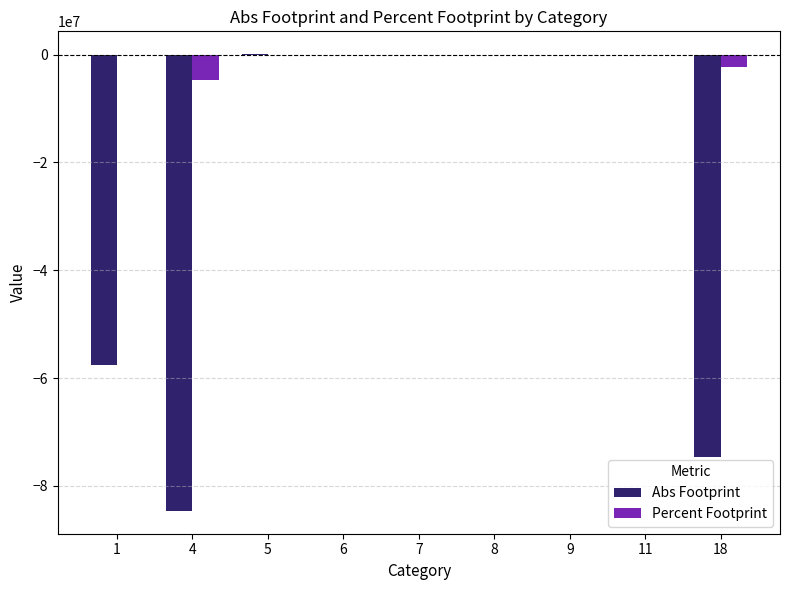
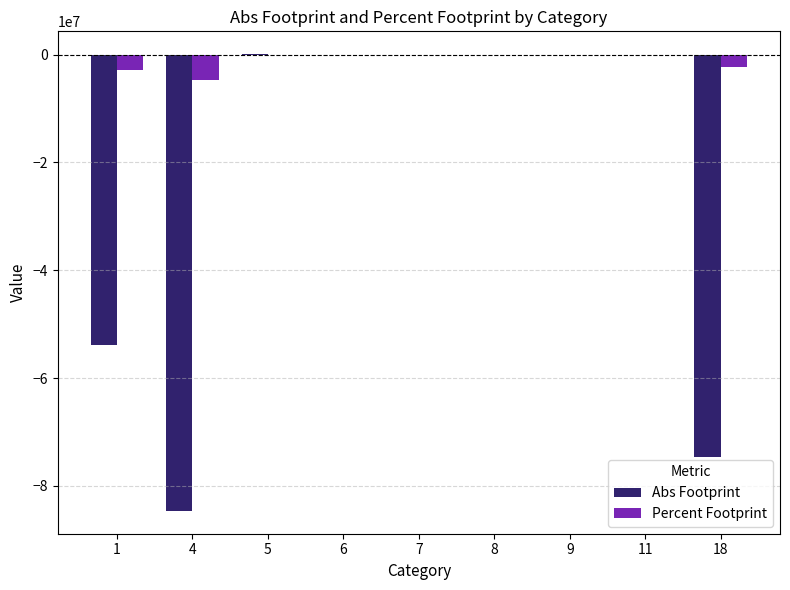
Abs Footprint, 1: -58000000 -> -54000000
Percent Footprint, 1: 0 -> -3000000
